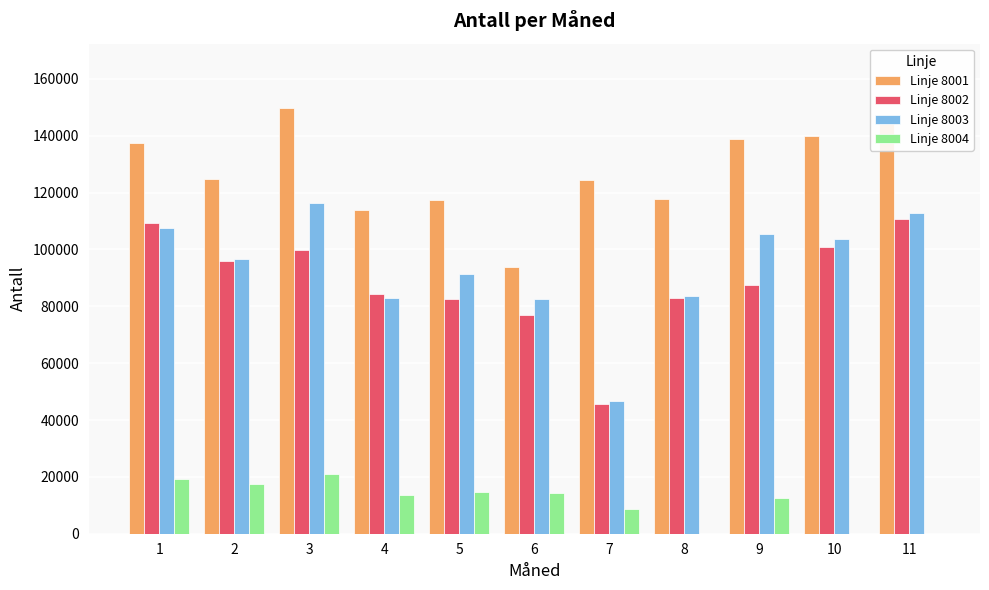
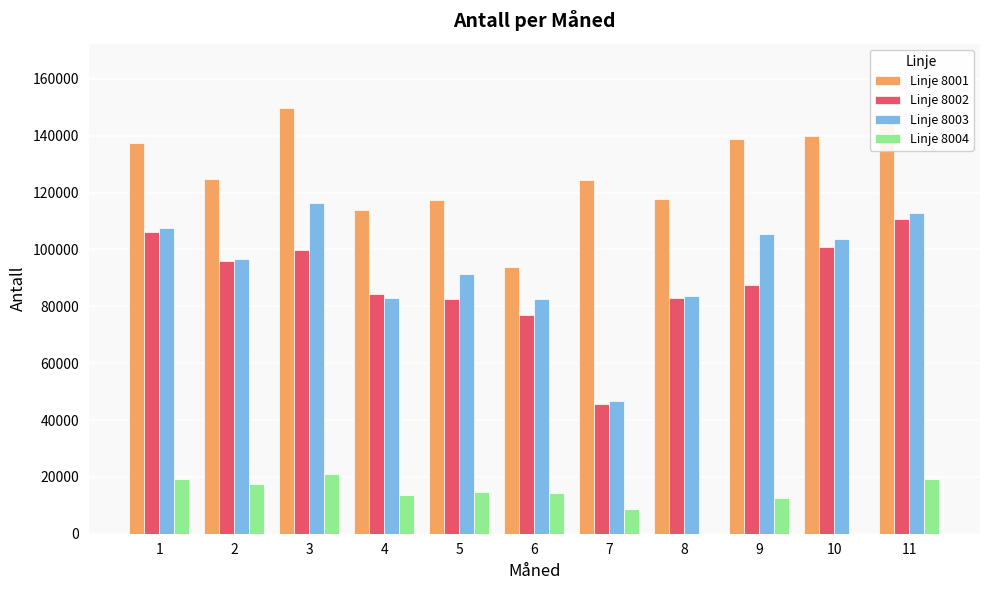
Linje 8002, 1: 109000 -> 106000
Linje 8004, 11: 0 -> 19000
